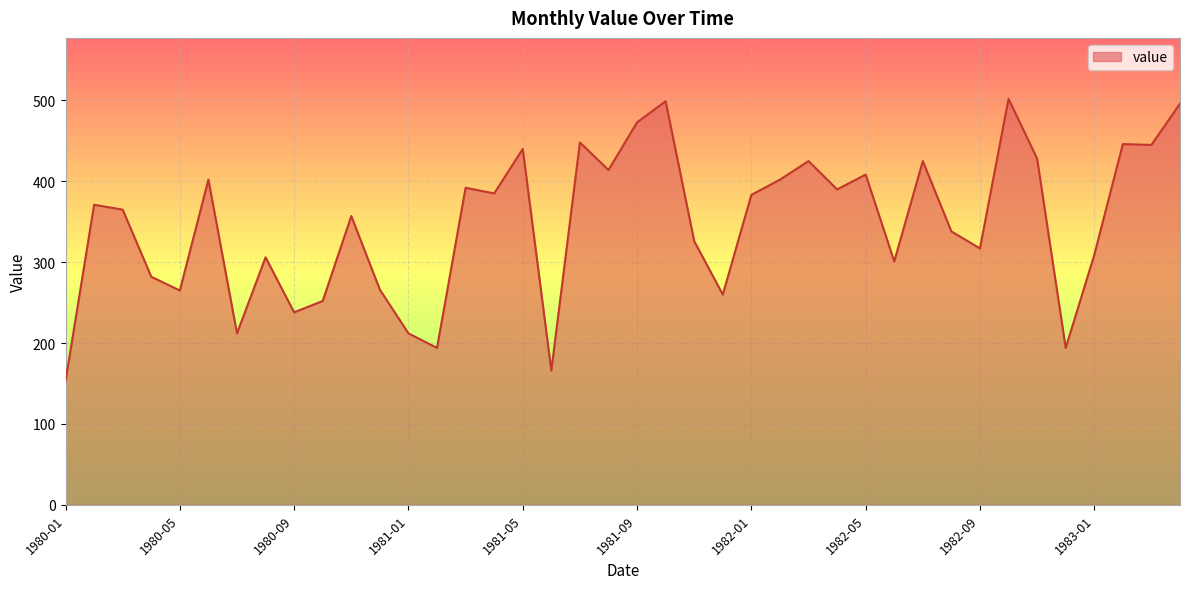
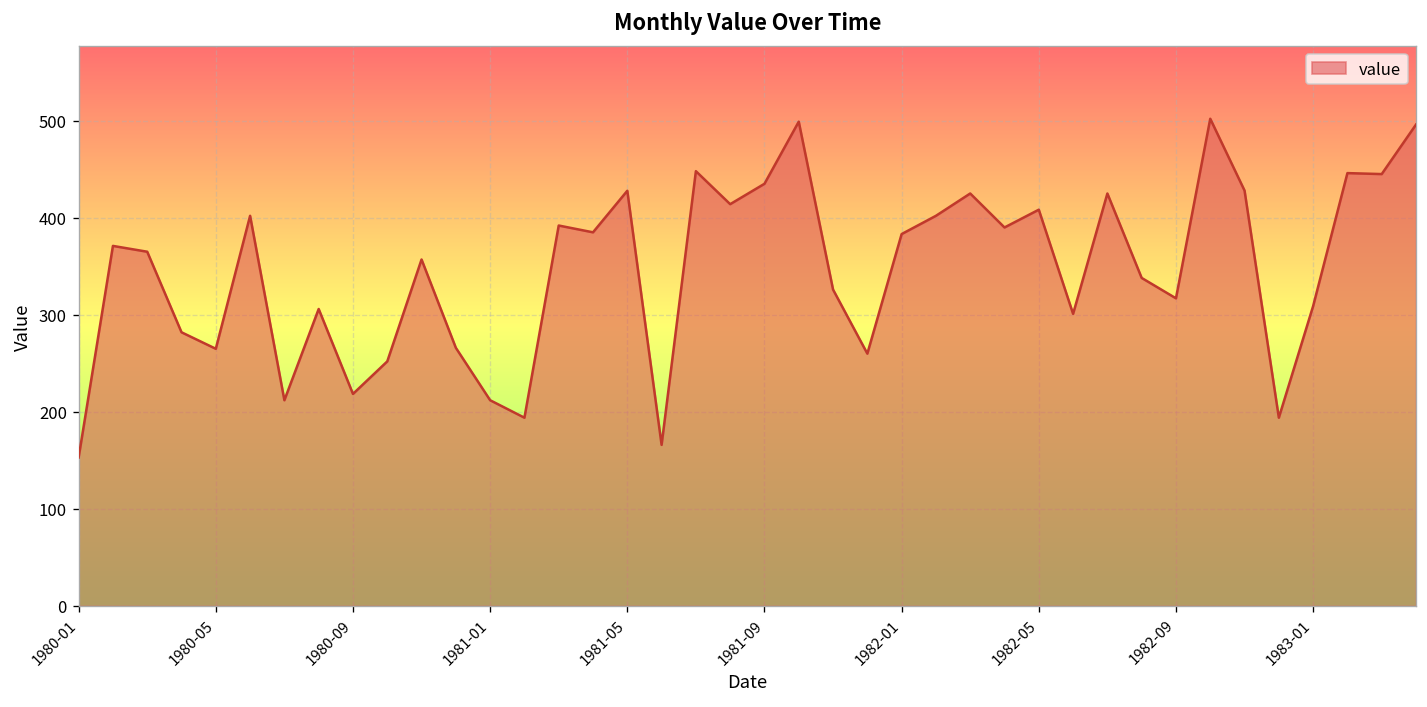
1980-09: 240 -> 220
1981-05: 440 -> 430
1981-09: 470 -> 440
